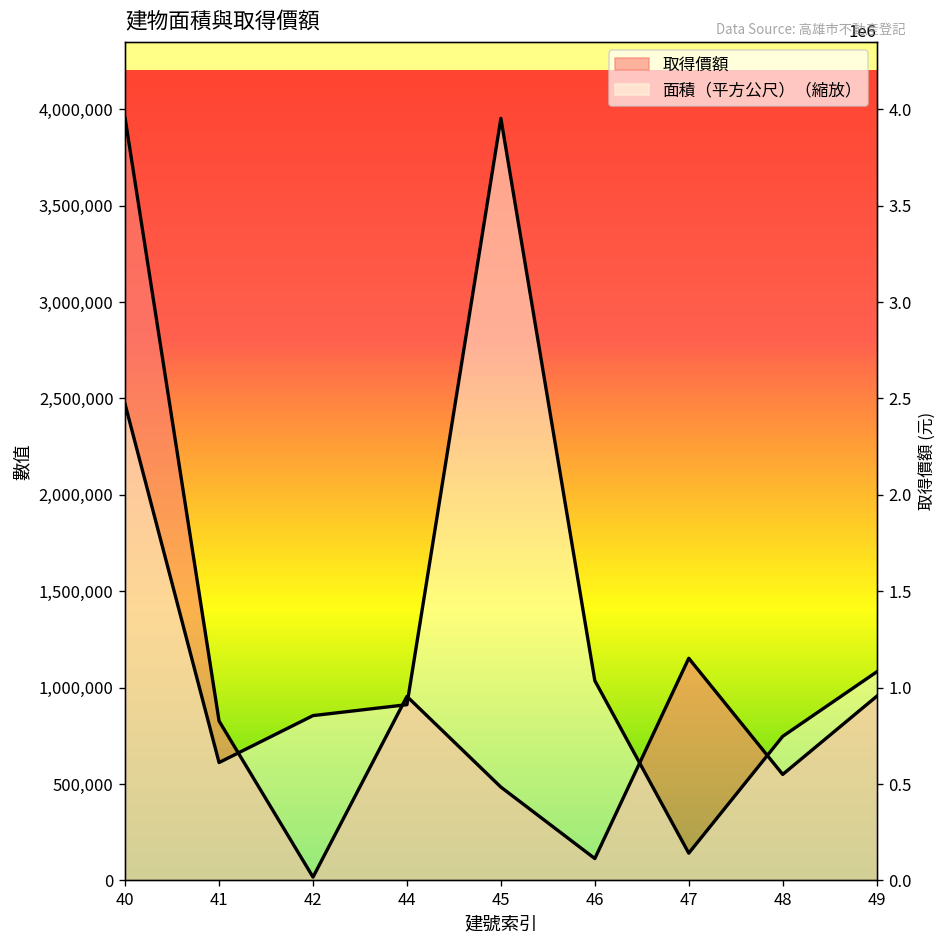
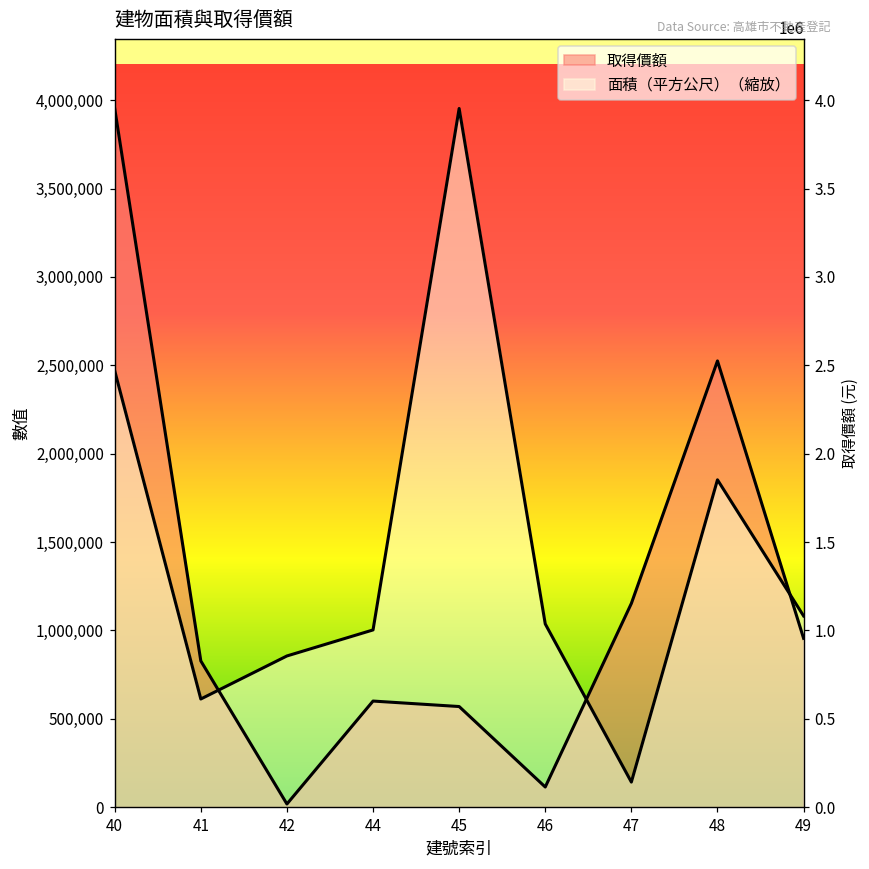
取得價額, 44: 950,000 -> 600,000
面積（平方公尺）（縮放）, 44: 910,000 -> 1,000,000
取得價額, 45: 480,000 -> 570,000
取得價額, 48: 550,000 -> 2,520,000
面積（平方公尺）（縮放）, 48: 750,000 -> 1,850,000
